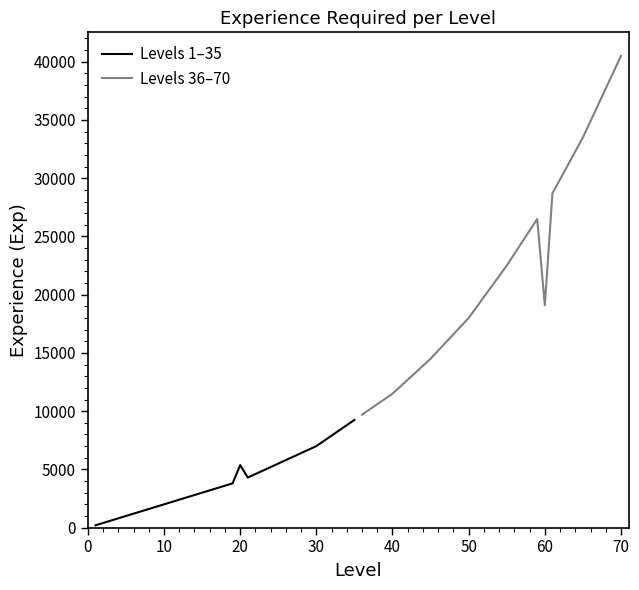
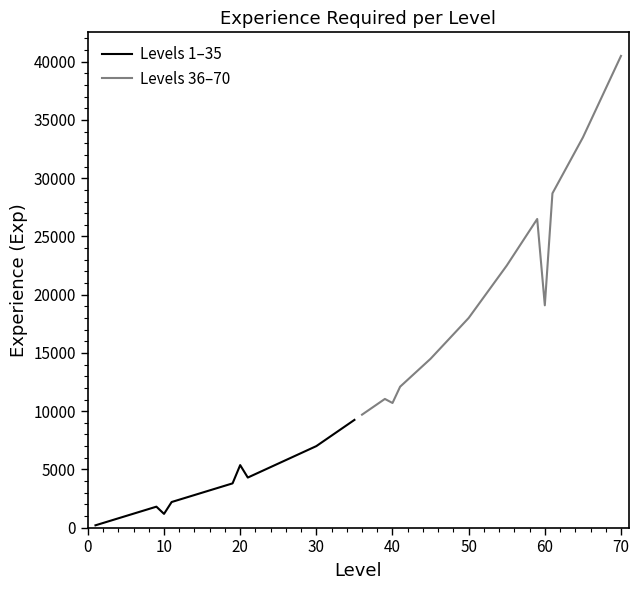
Levels 1–35, 10: 2000 -> 1200
Levels 36–70, 40: 11500 -> 10700
